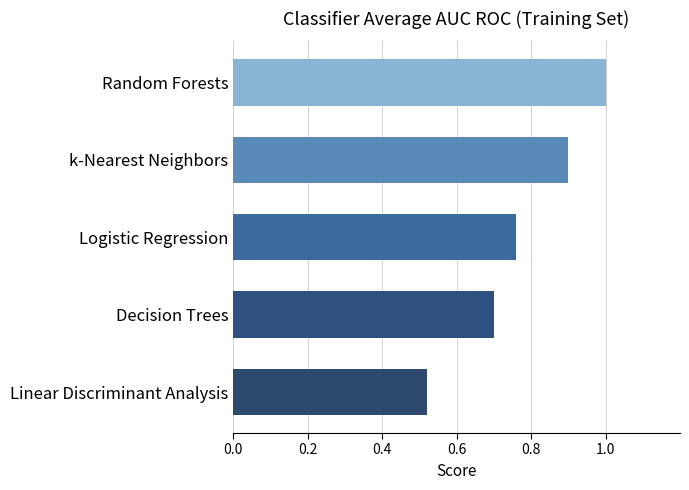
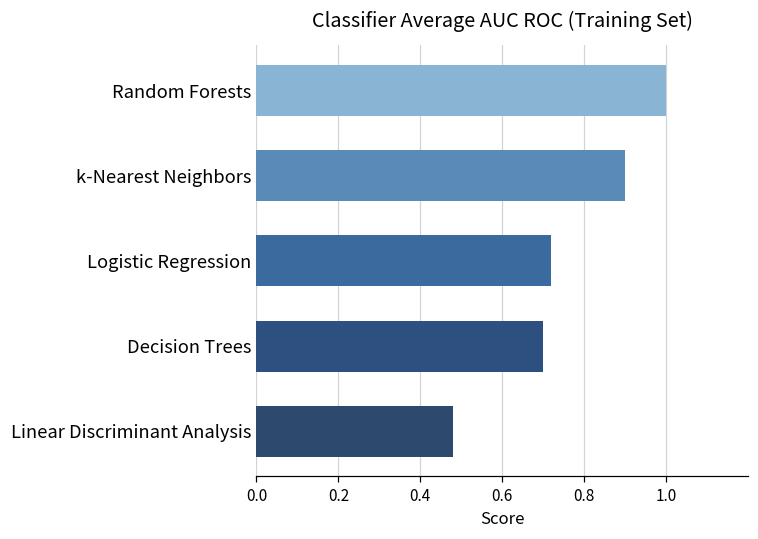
Logistic Regression: 0.76 -> 0.72
Linear Discriminant Analysis: 0.52 -> 0.48
